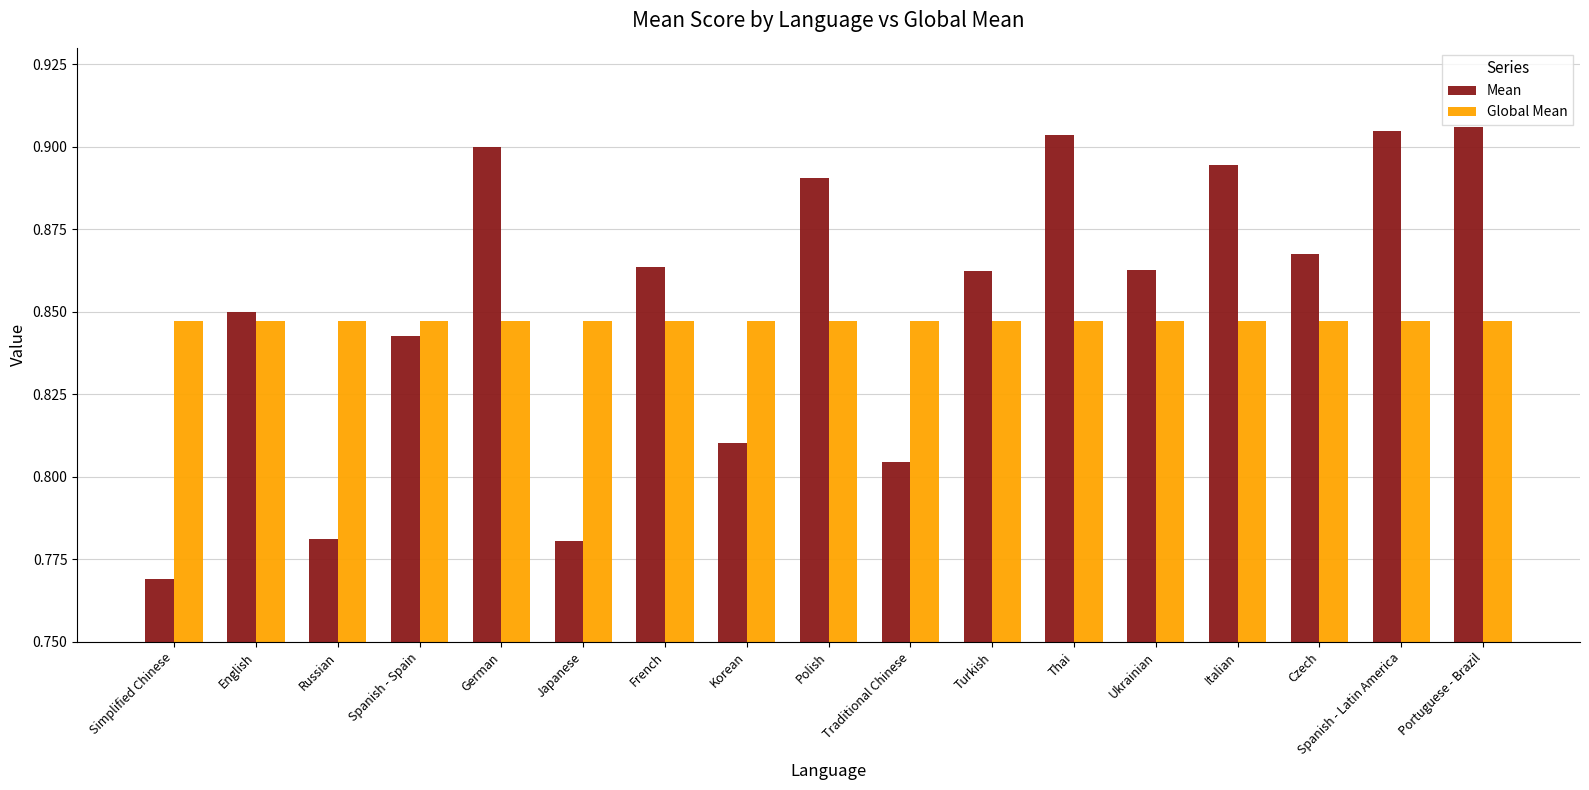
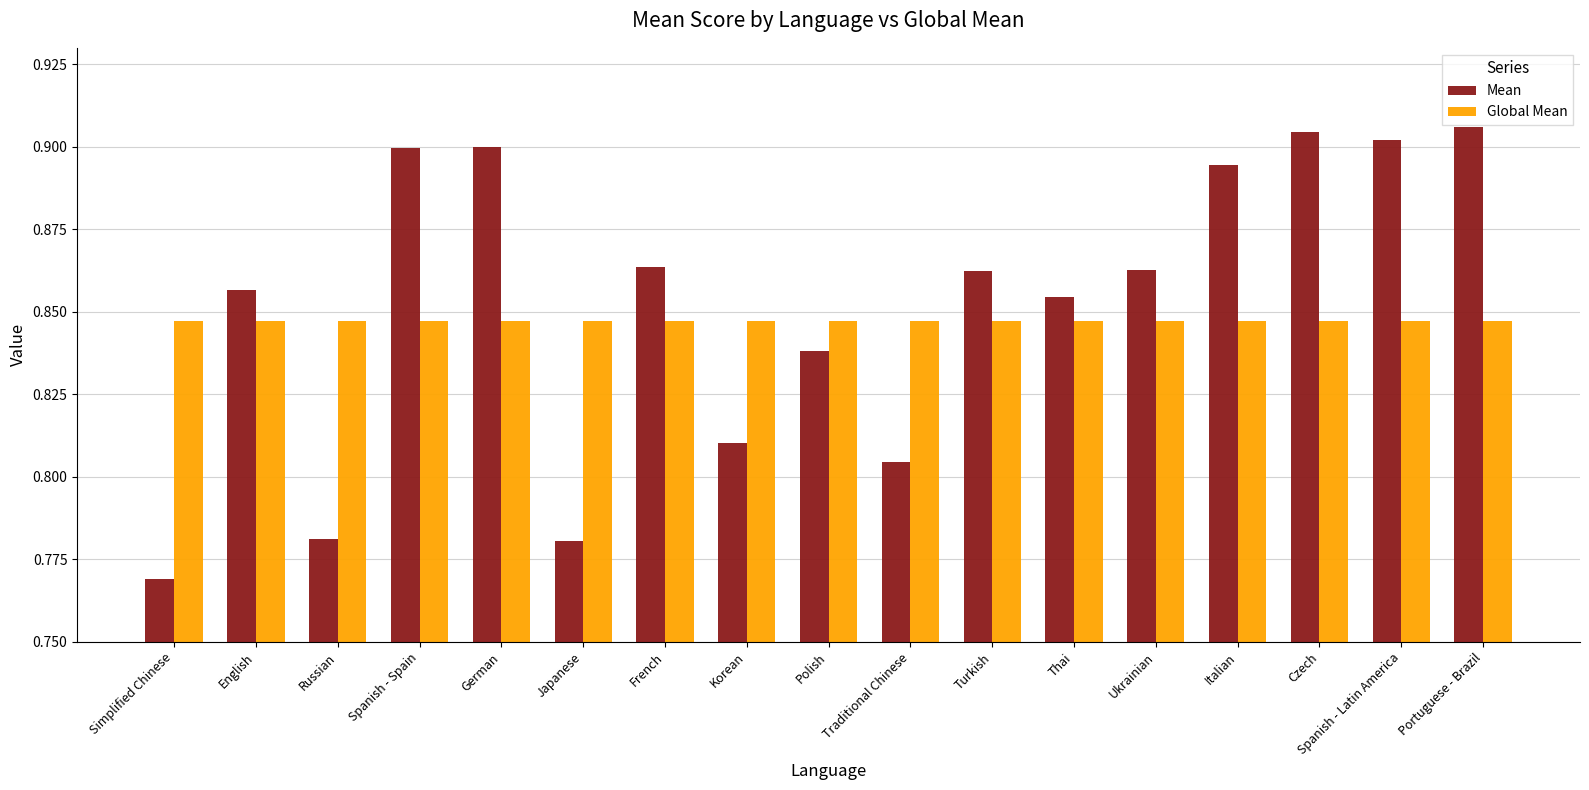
Mean, English: 0.850 -> 0.856
Mean, Spanish - Spain: 0.843 -> 0.900
Mean, Polish: 0.890 -> 0.838
Mean, Thai: 0.904 -> 0.855
Mean, Czech: 0.868 -> 0.905
Mean, Spanish - Latin America: 0.905 -> 0.902
